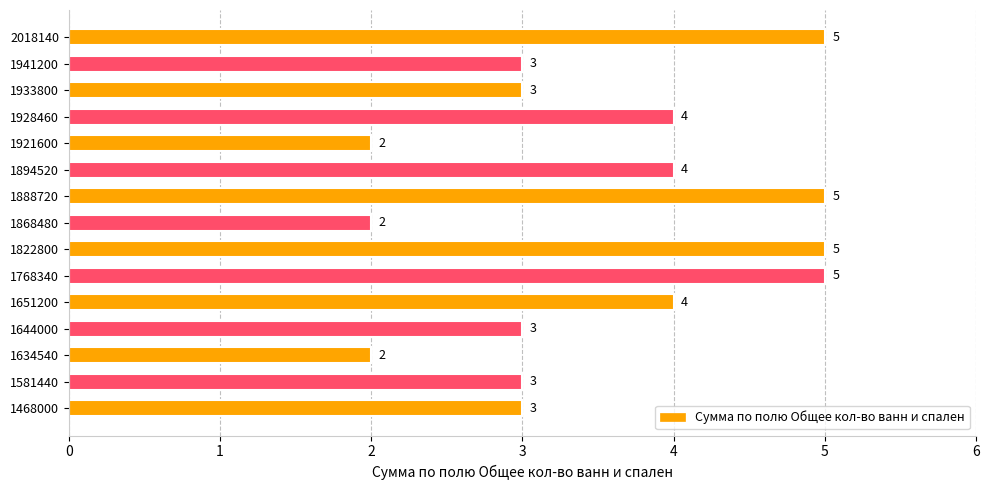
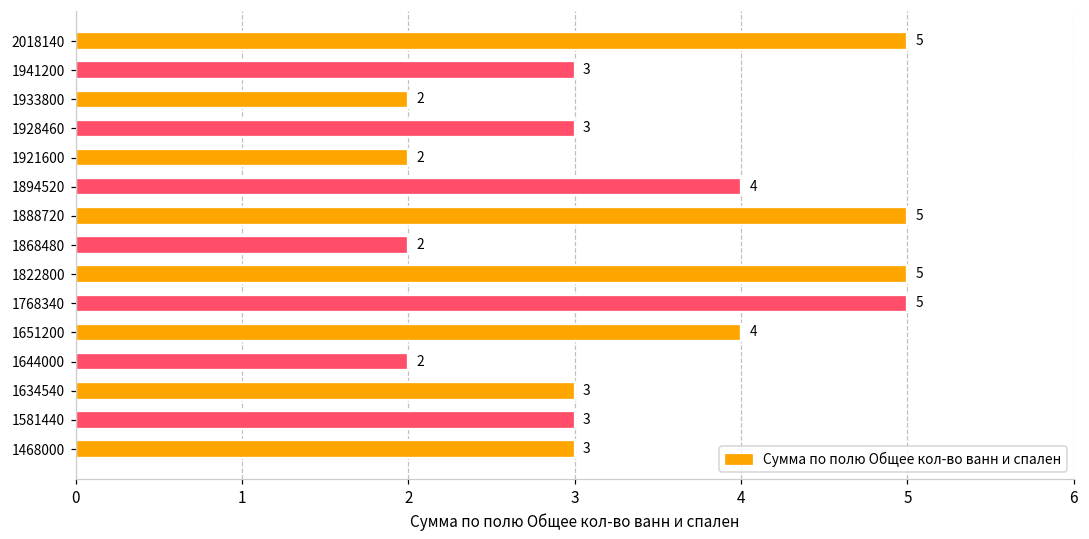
1933800: 3 -> 2
1928460: 4 -> 3
1644000: 3 -> 2
1634540: 2 -> 3
